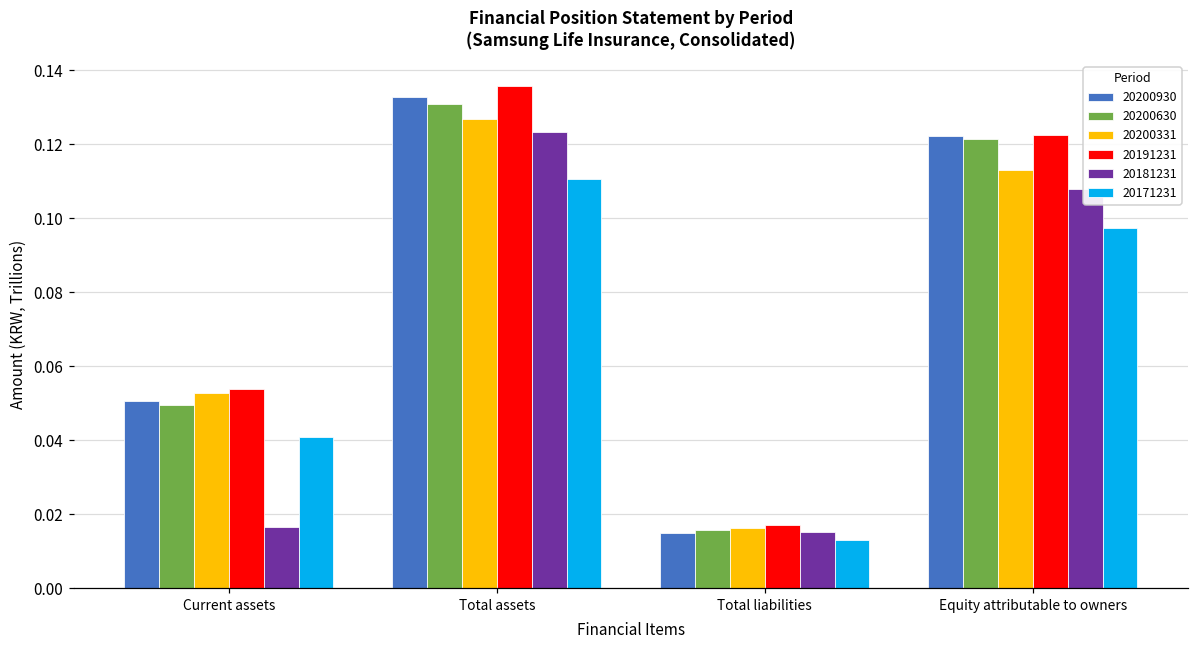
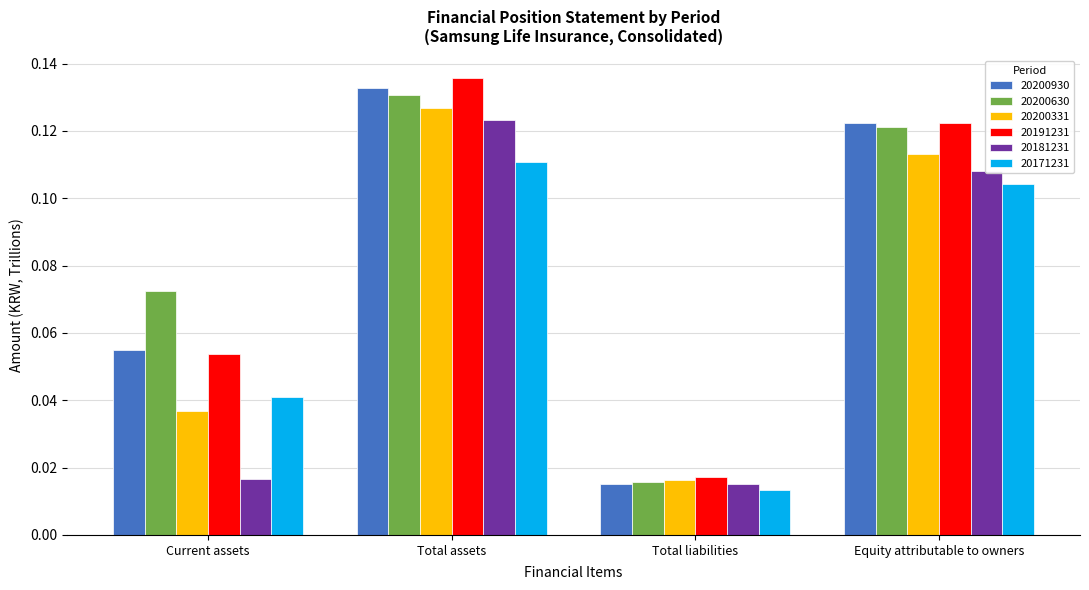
20200930, Current assets: 0.050 -> 0.055
20200630, Current assets: 0.050 -> 0.073
20200331, Current assets: 0.053 -> 0.037
20171231, Equity attributable to owners: 0.097 -> 0.104
